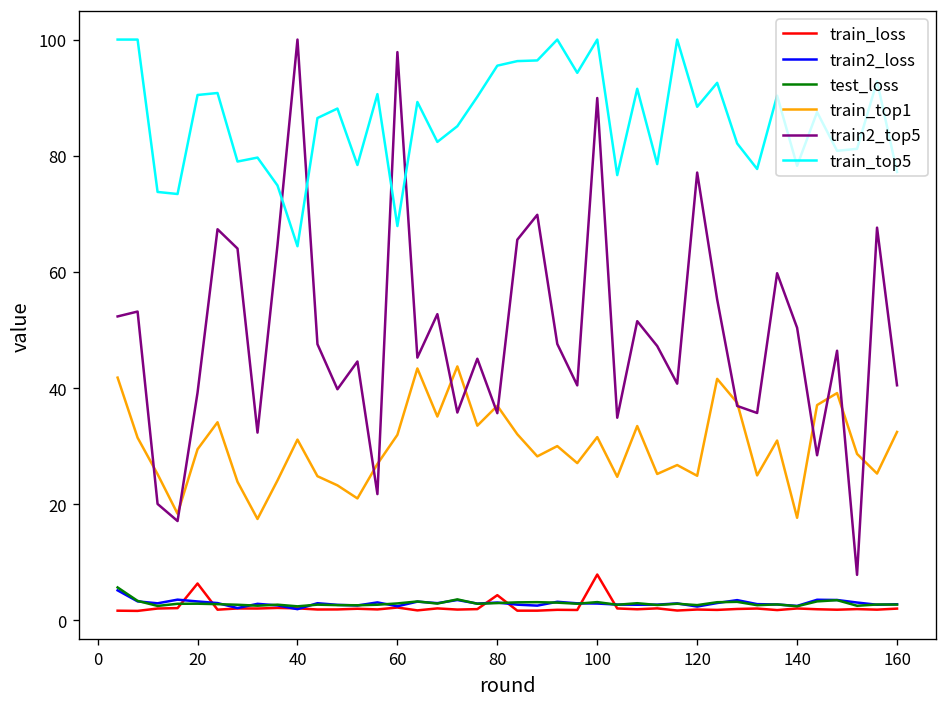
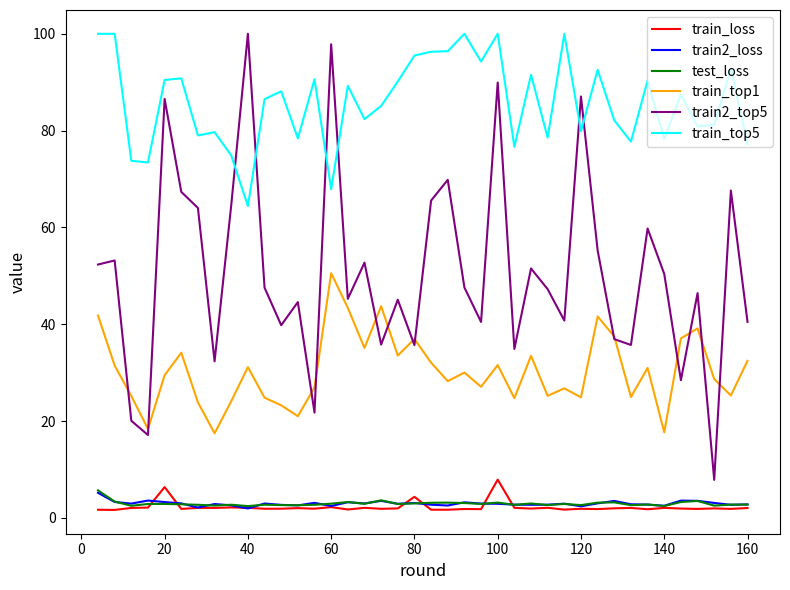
train2_top5, 20: 39 -> 87
train_top1, 60: 32 -> 51
train2_top5, 120: 77 -> 87
train_top5, 120: 88 -> 80
